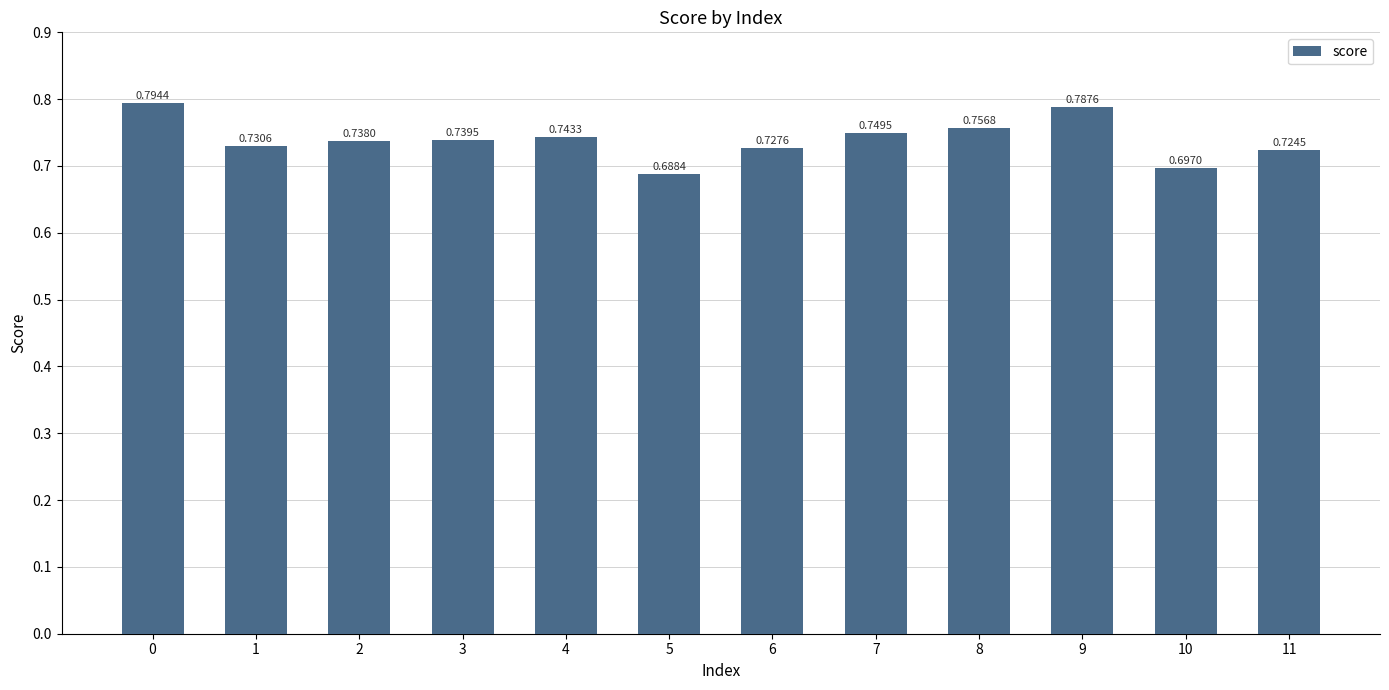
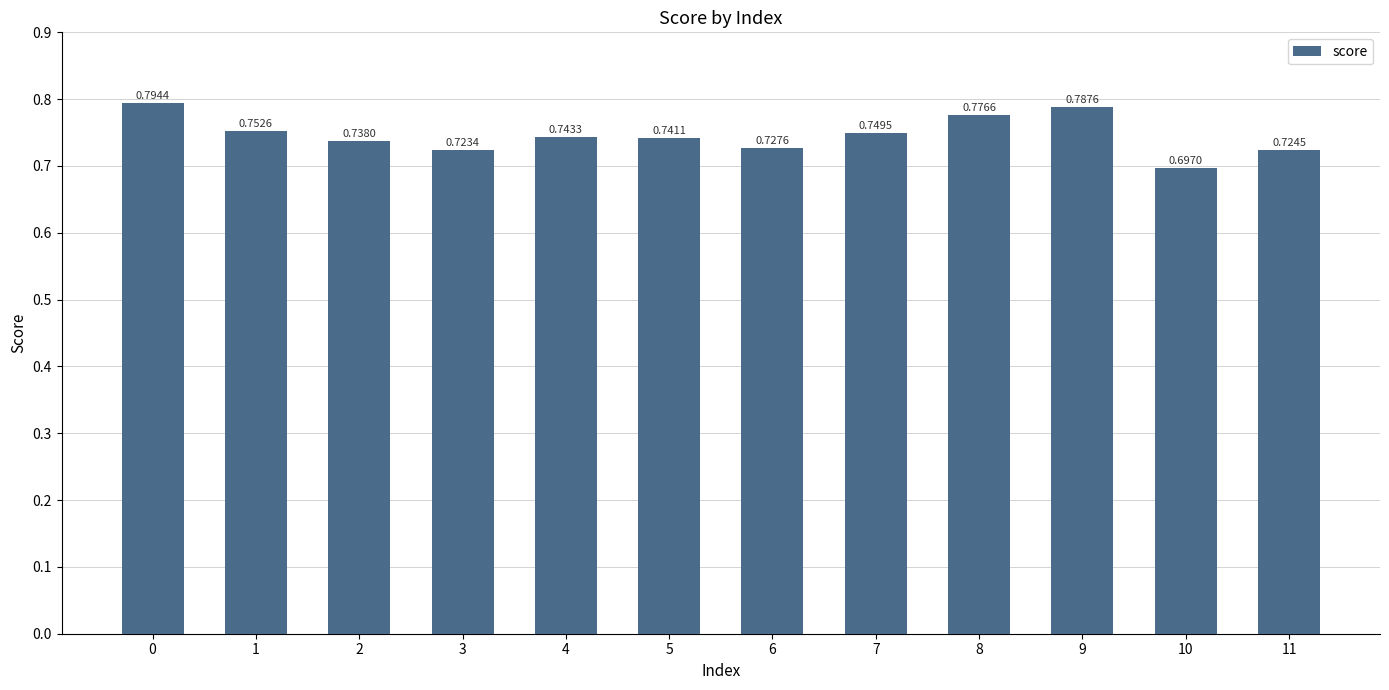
1: 0.7306 -> 0.7526
3: 0.7395 -> 0.7234
5: 0.6884 -> 0.7411
8: 0.7568 -> 0.7766
